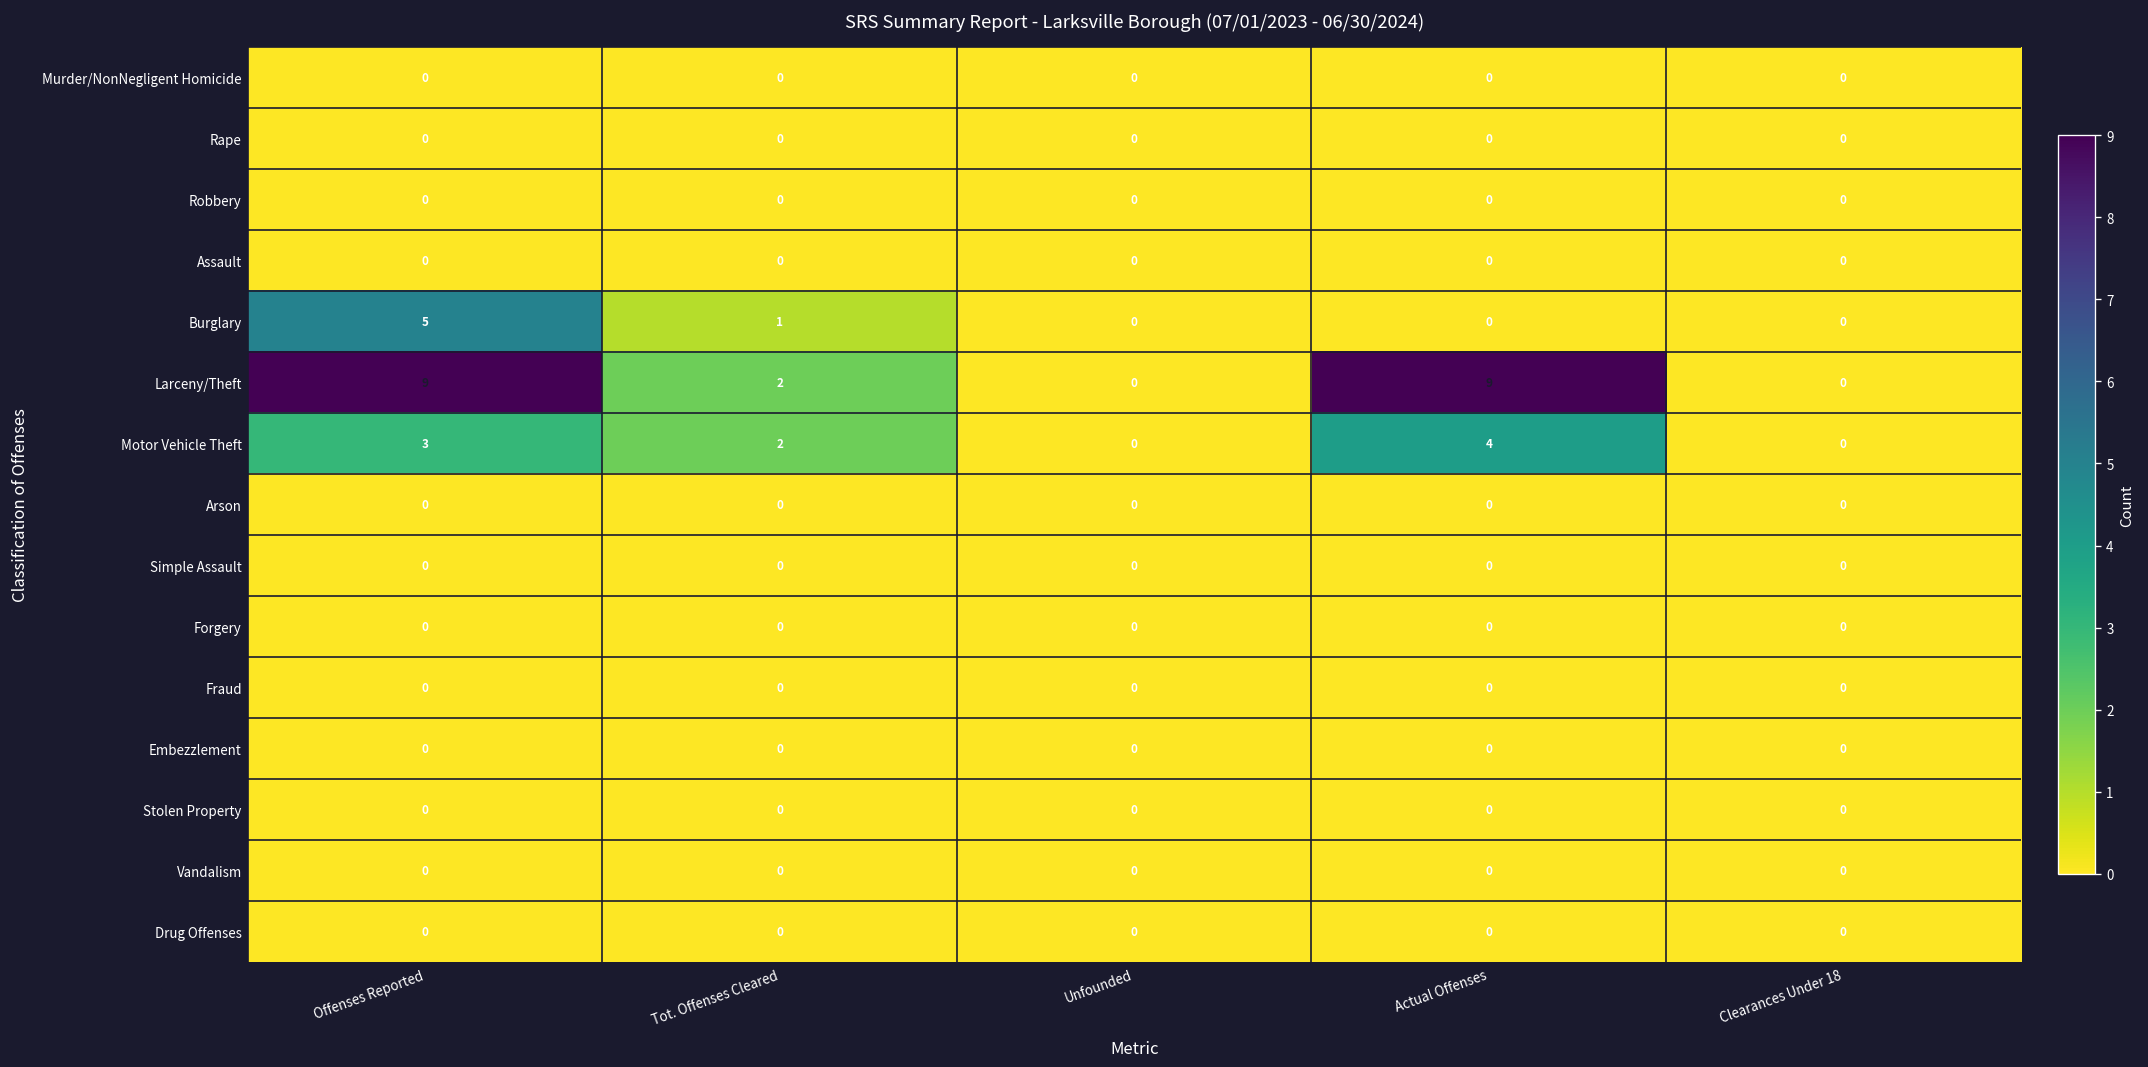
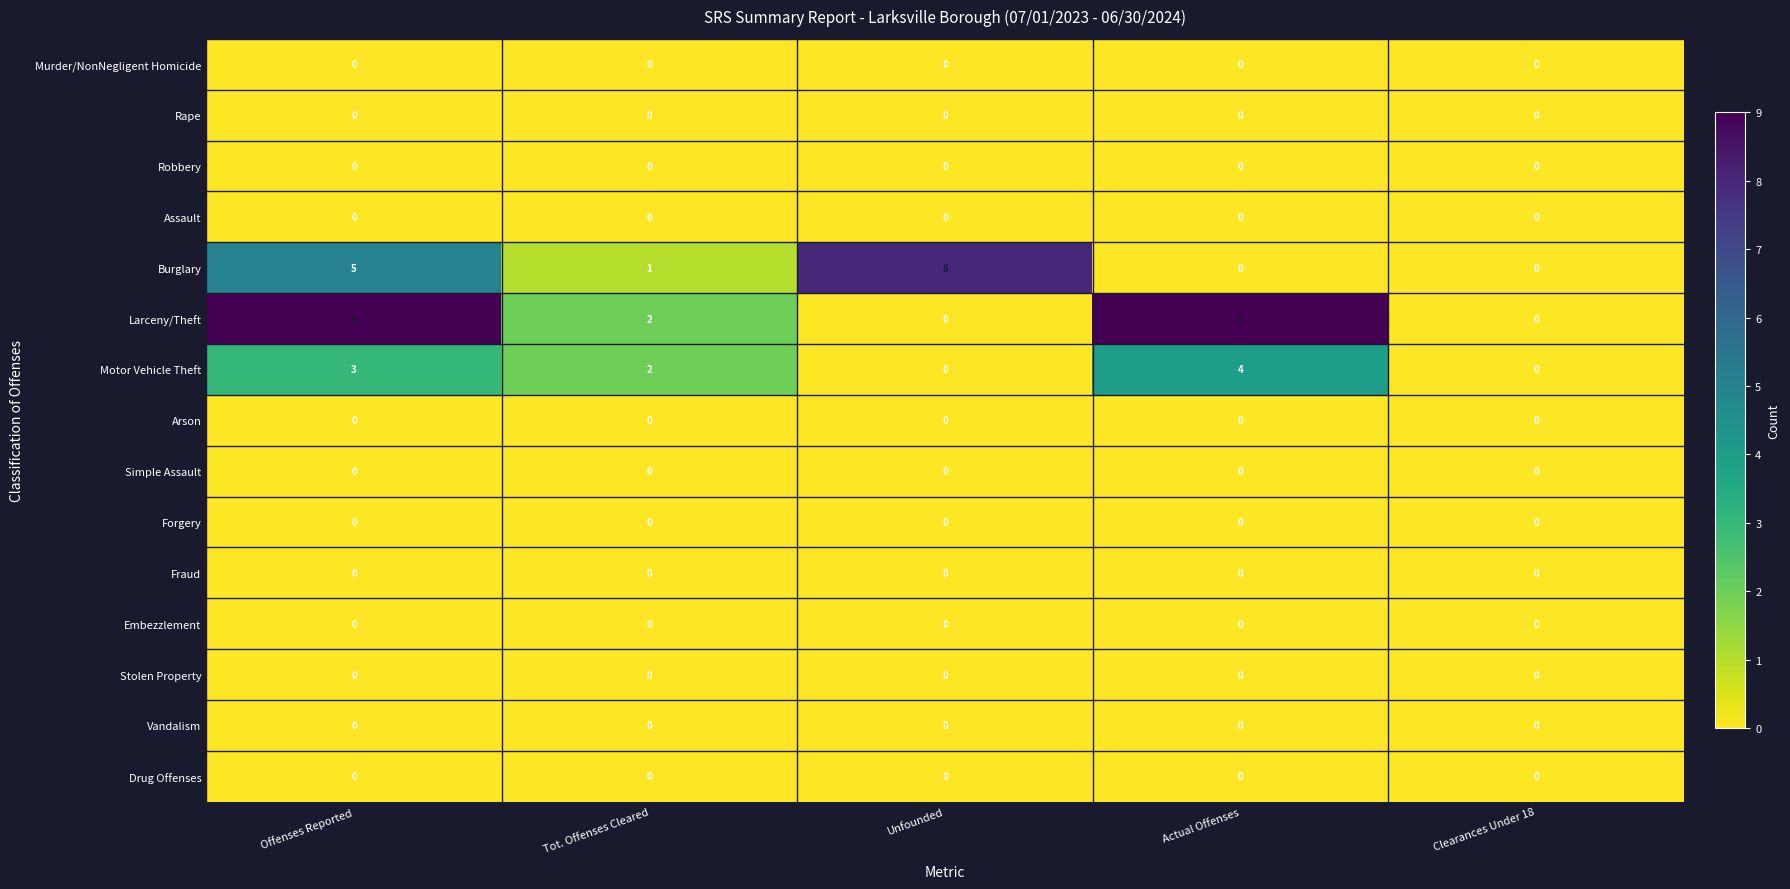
Burglary, Unfounded: 0 -> 8
